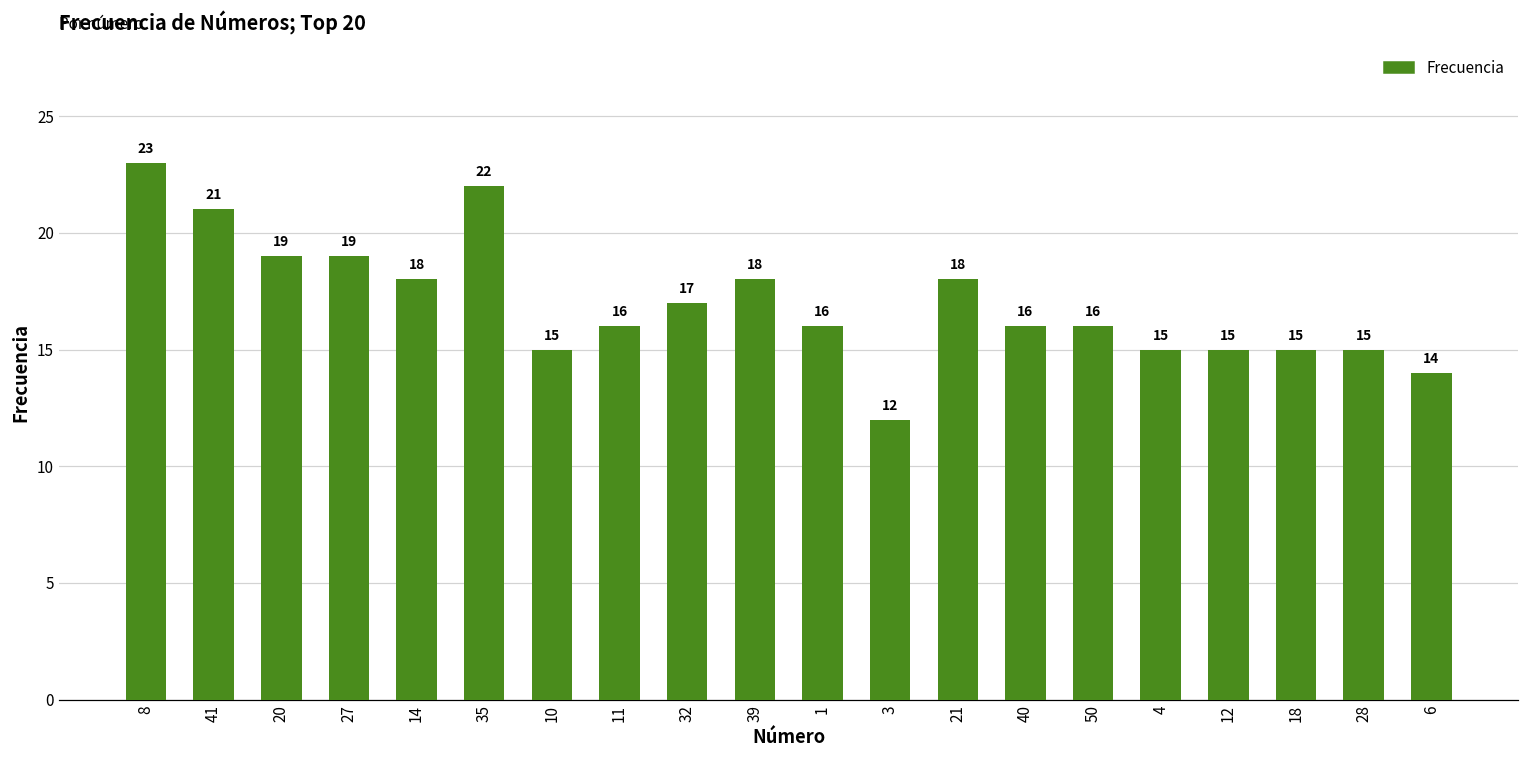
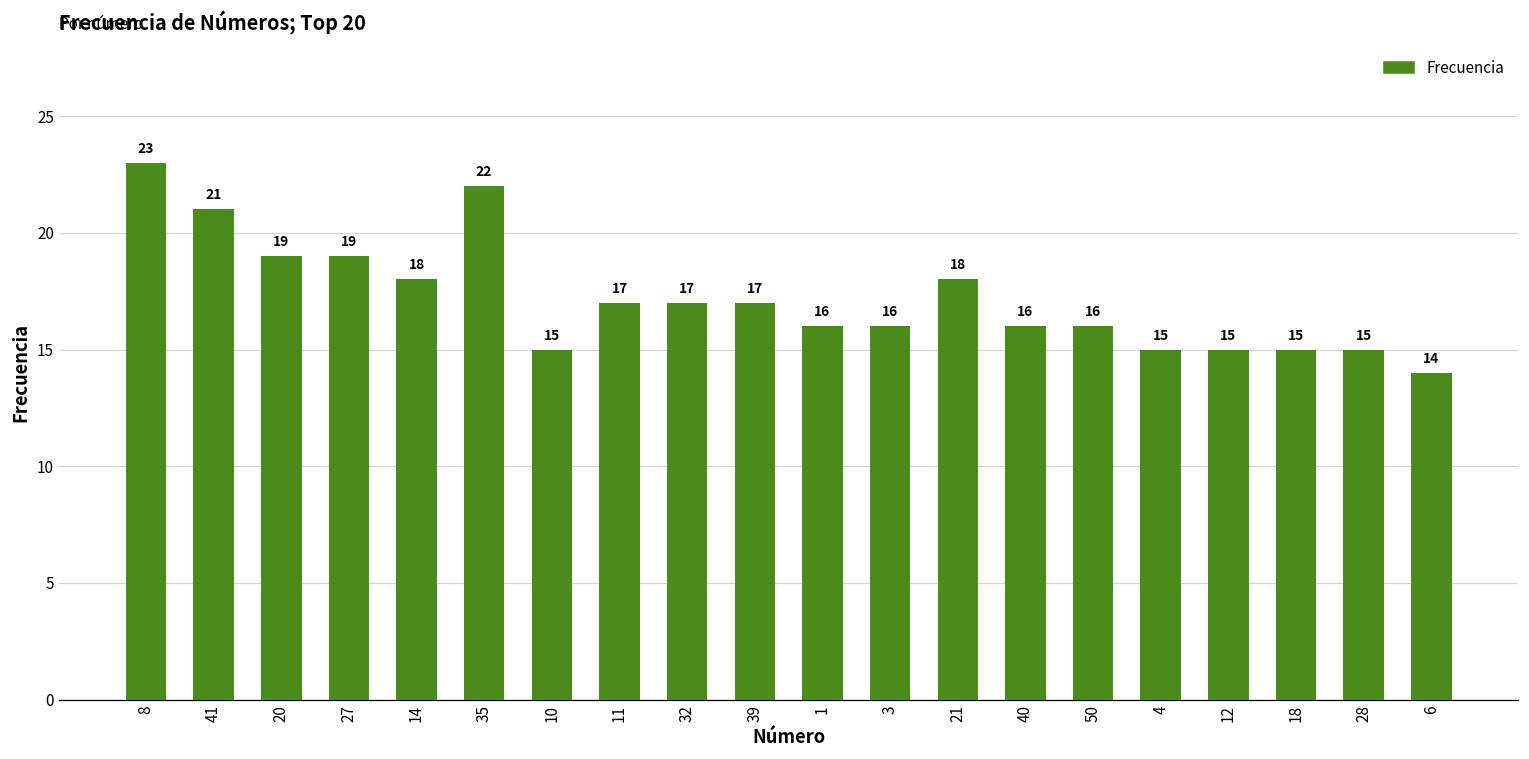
11: 16 -> 17
39: 18 -> 17
3: 12 -> 16
